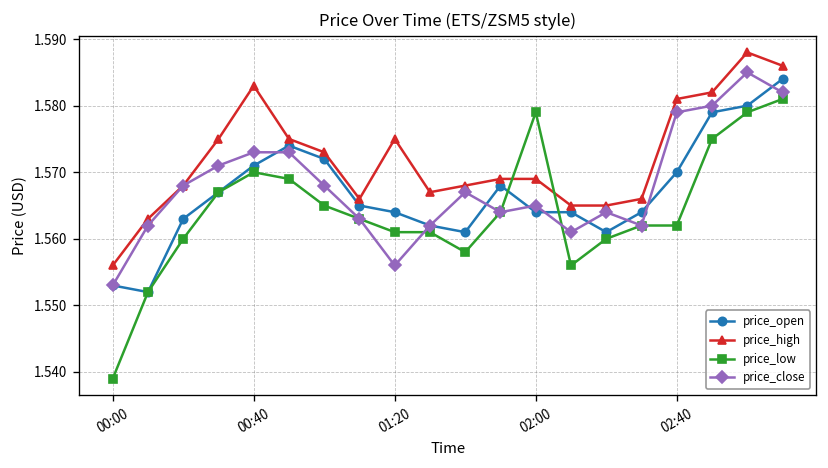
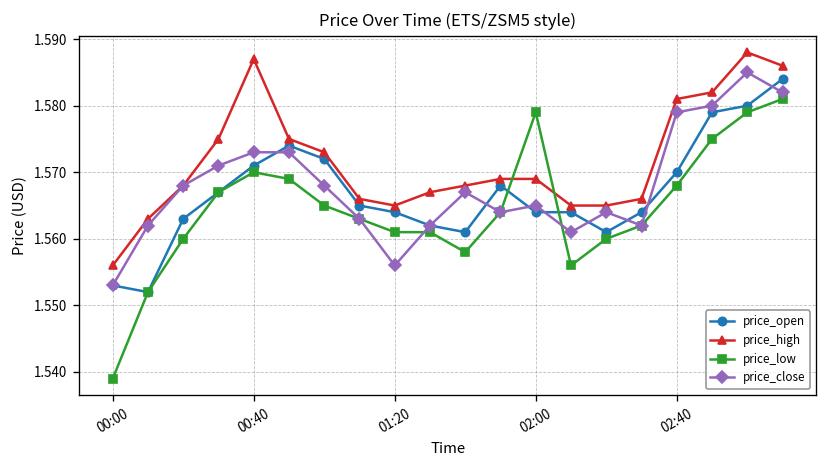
price_high, 00:40: 1.583 -> 1.587
price_high, 01:20: 1.575 -> 1.565
price_low, 02:40: 1.562 -> 1.568
